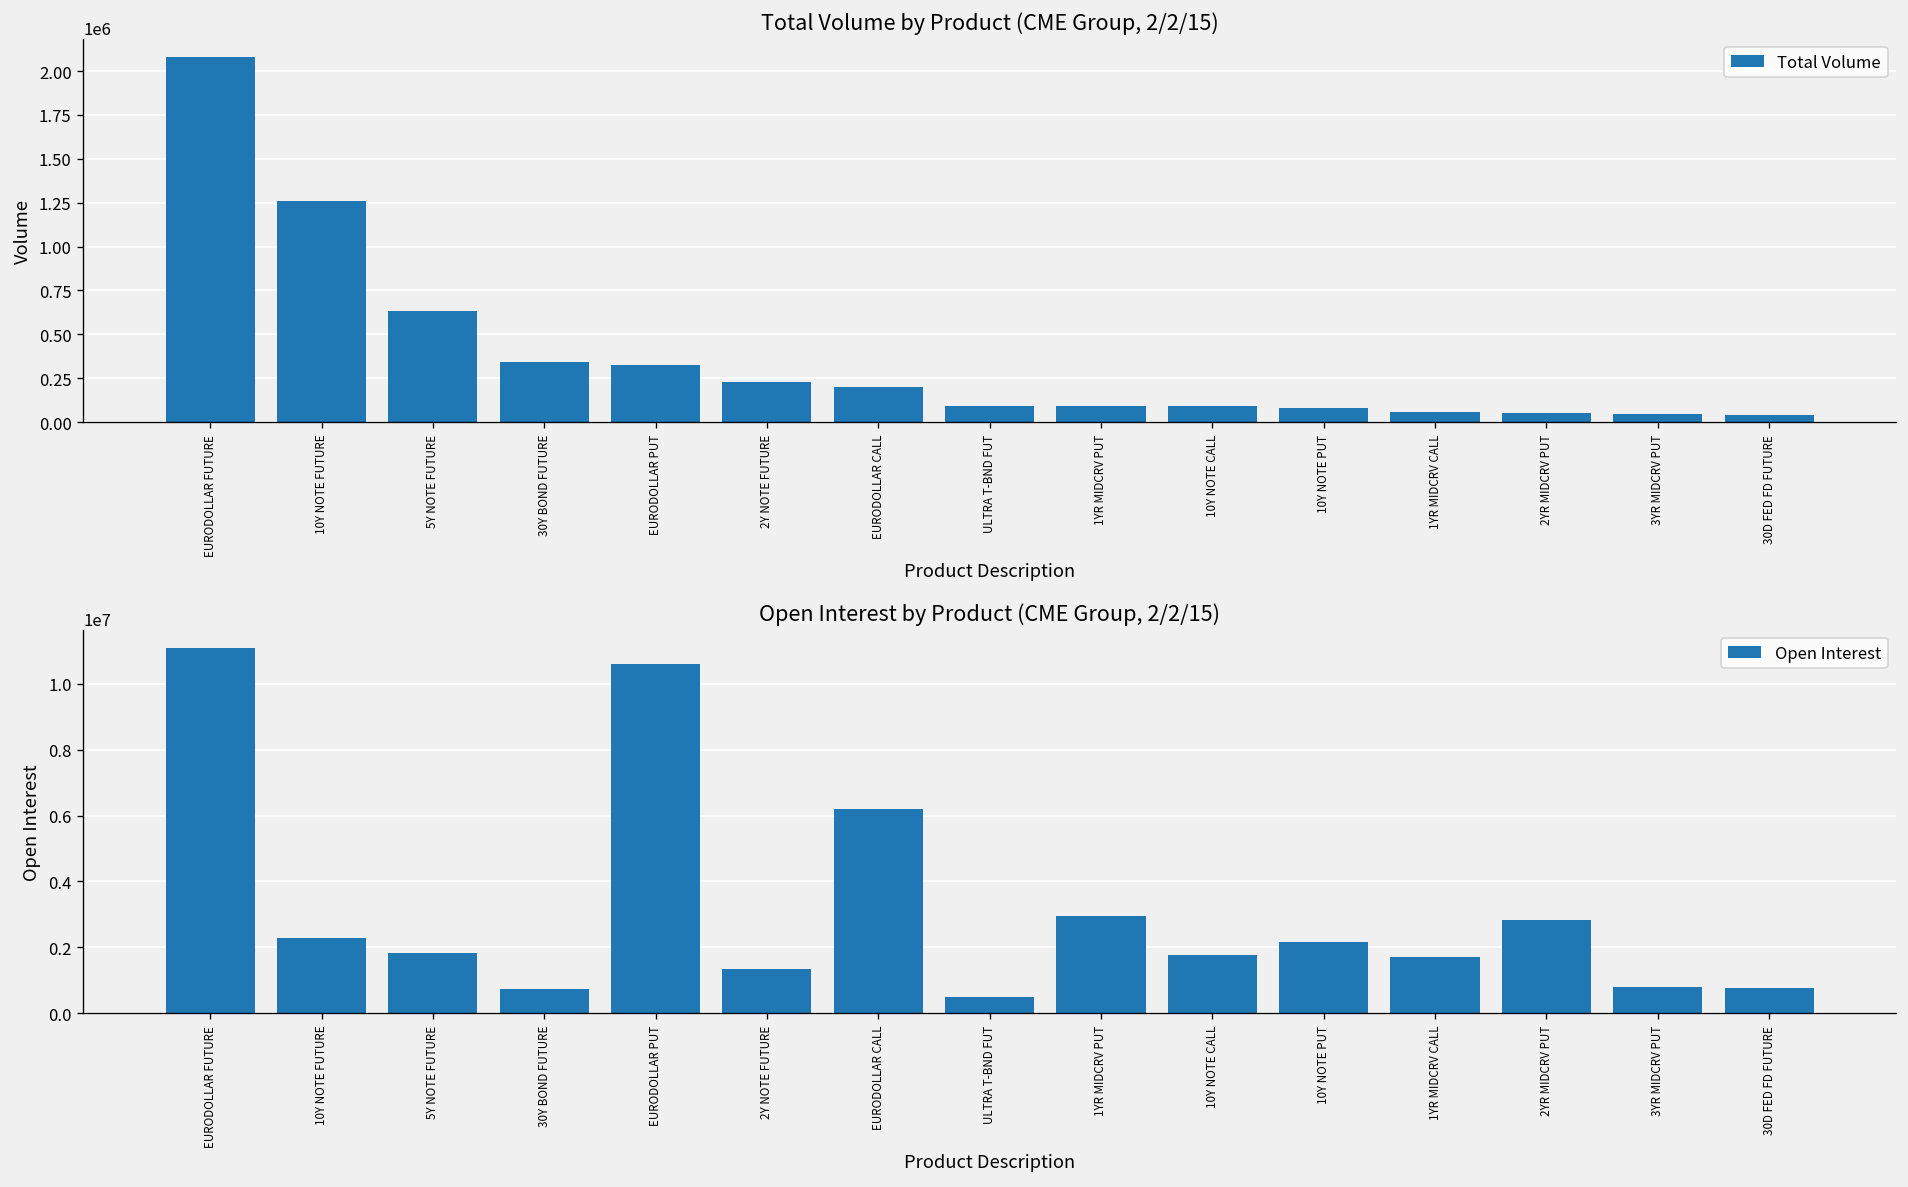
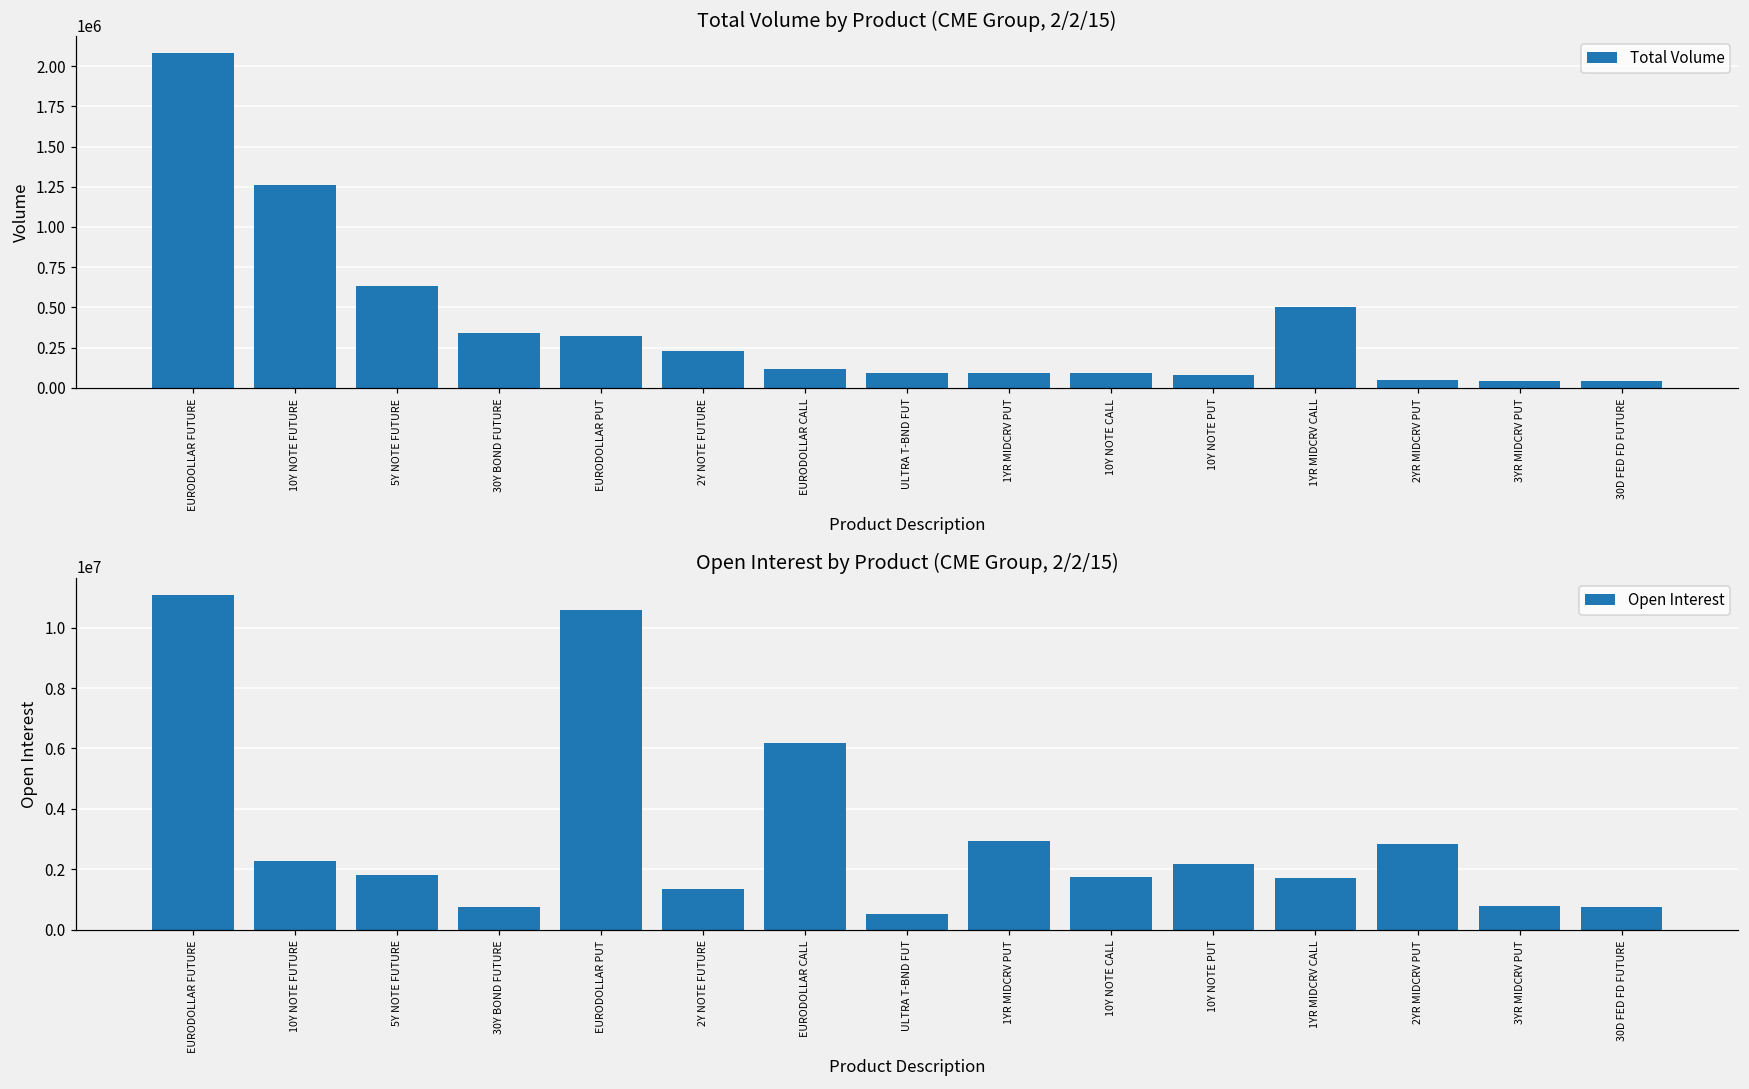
Total Volume by Product (CME Group, 2/2/15), EURODOLLAR CALL: 200000 -> 110000
Total Volume by Product (CME Group, 2/2/15), 1YR MIDCRV CALL: 60000 -> 500000
